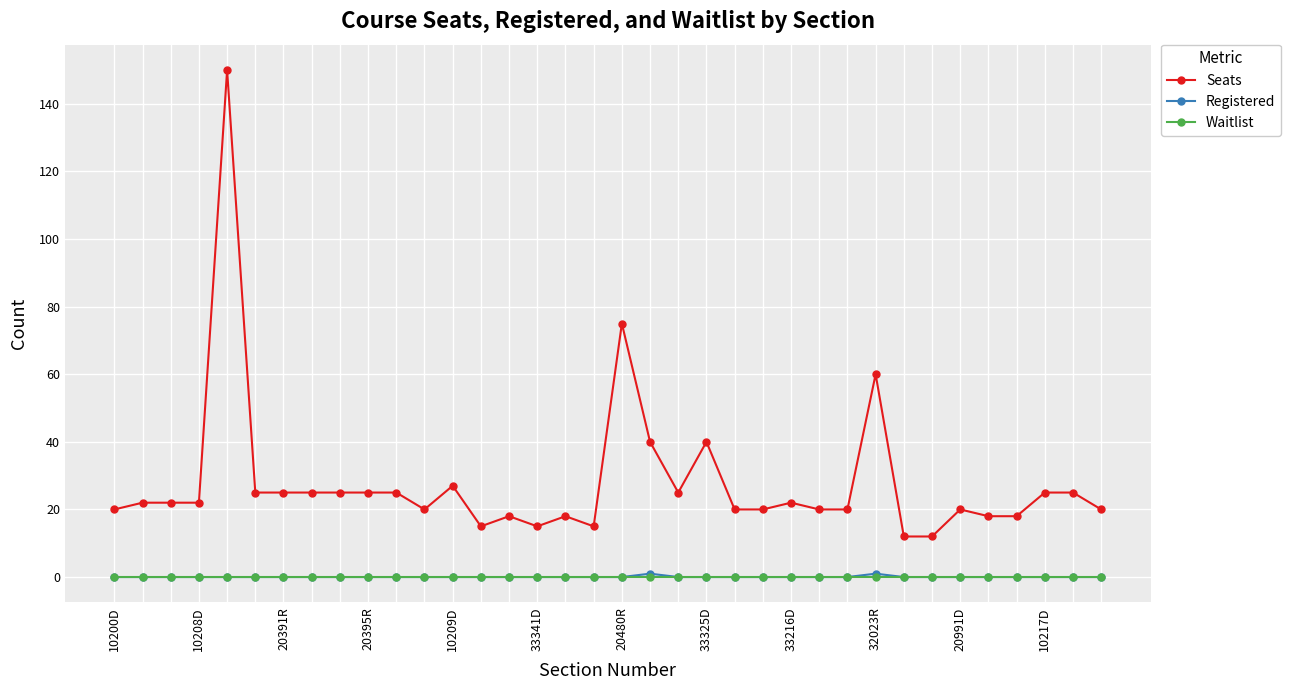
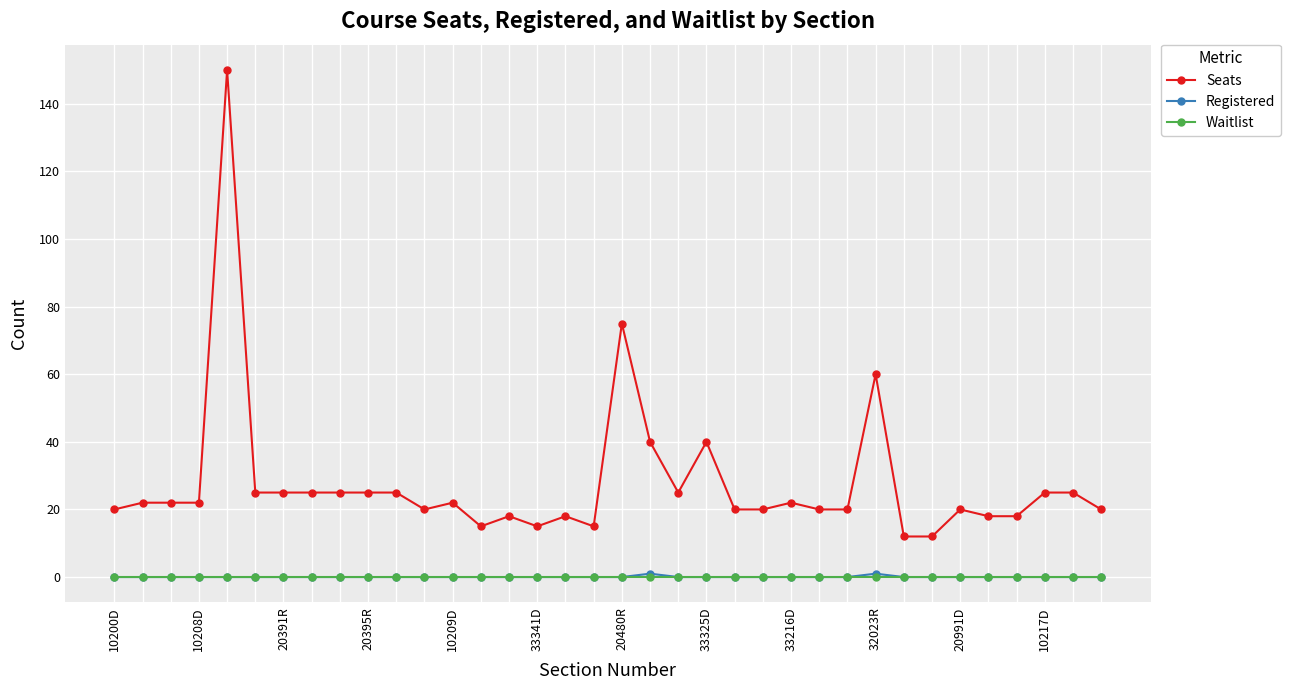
Seats, 10209D: 27 -> 22
